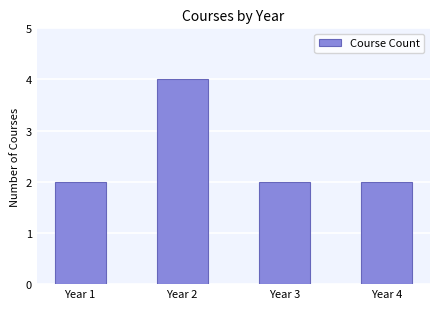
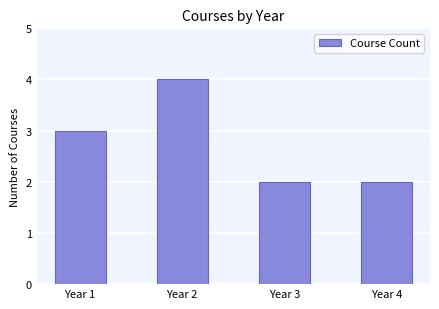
Year 1: 2 -> 3
